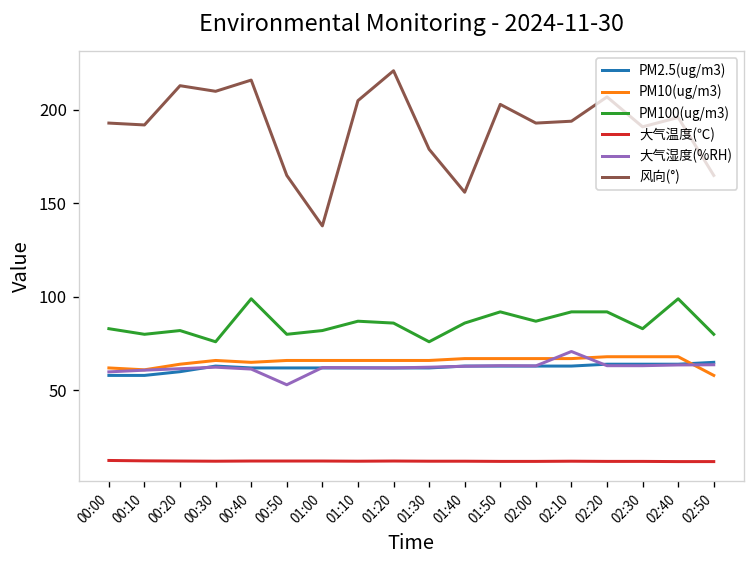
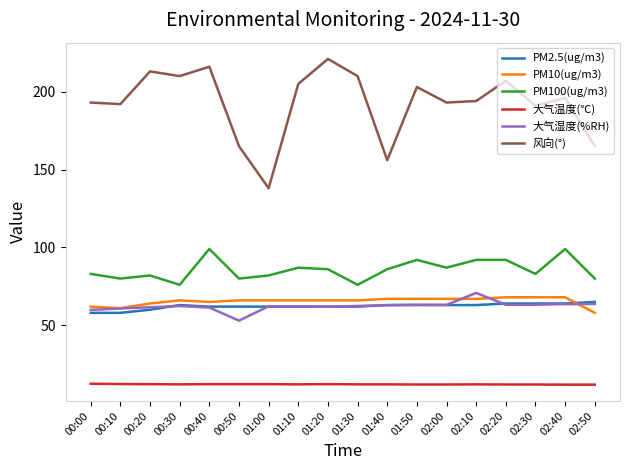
风向(°), 01:30: 179 -> 210
